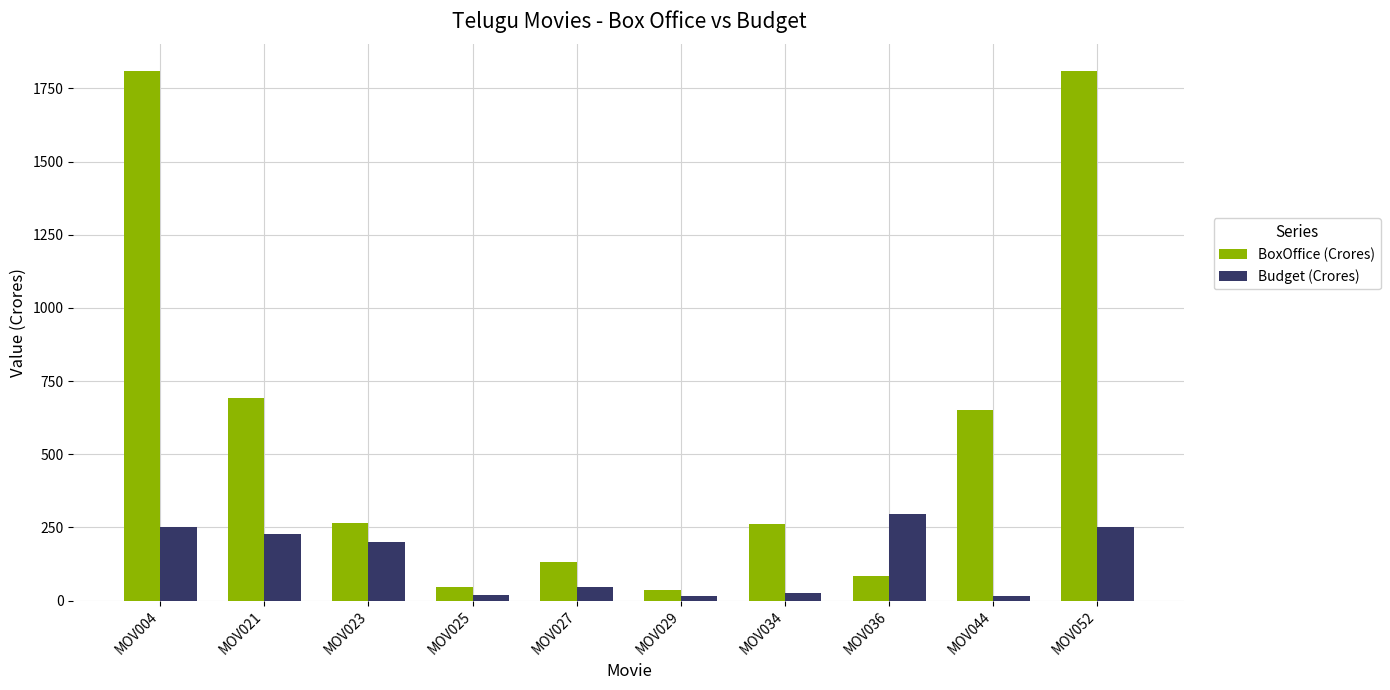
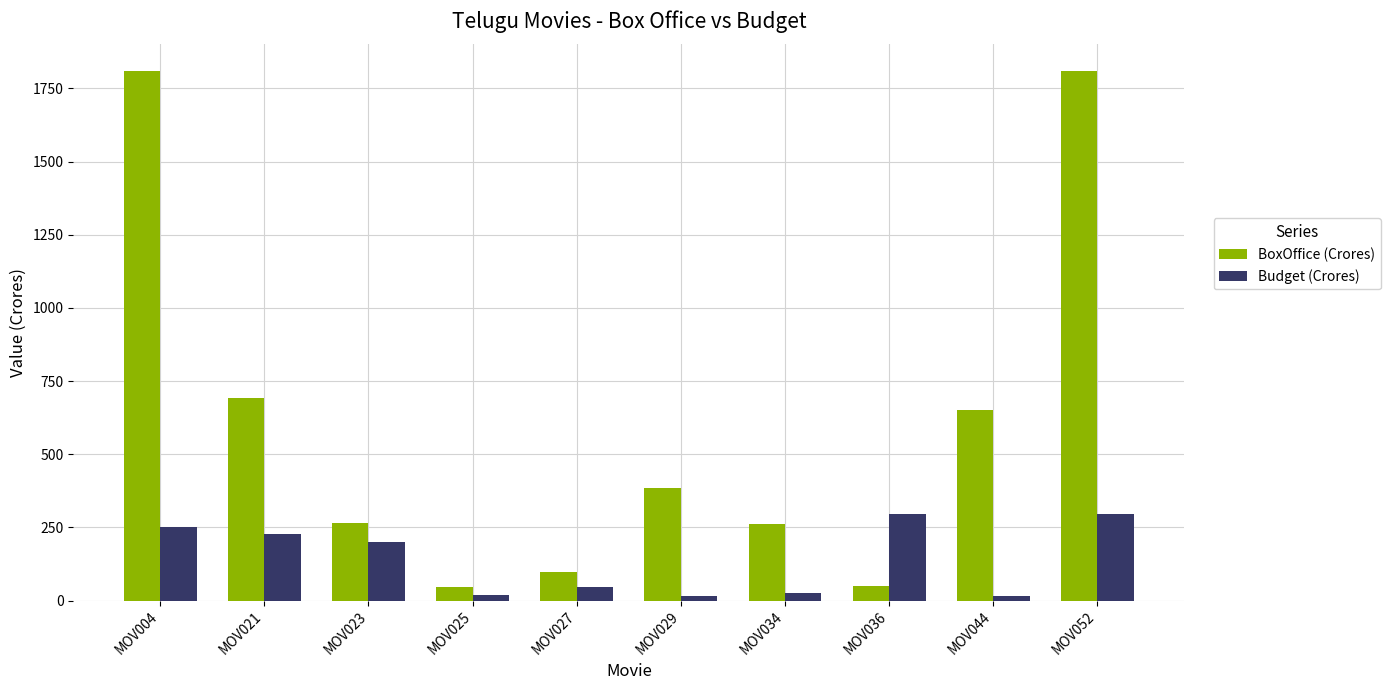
BoxOffice (Crores), MOV027: 130 -> 100
BoxOffice (Crores), MOV029: 40 -> 380
BoxOffice (Crores), MOV036: 80 -> 50
Budget (Crores), MOV052: 250 -> 300
